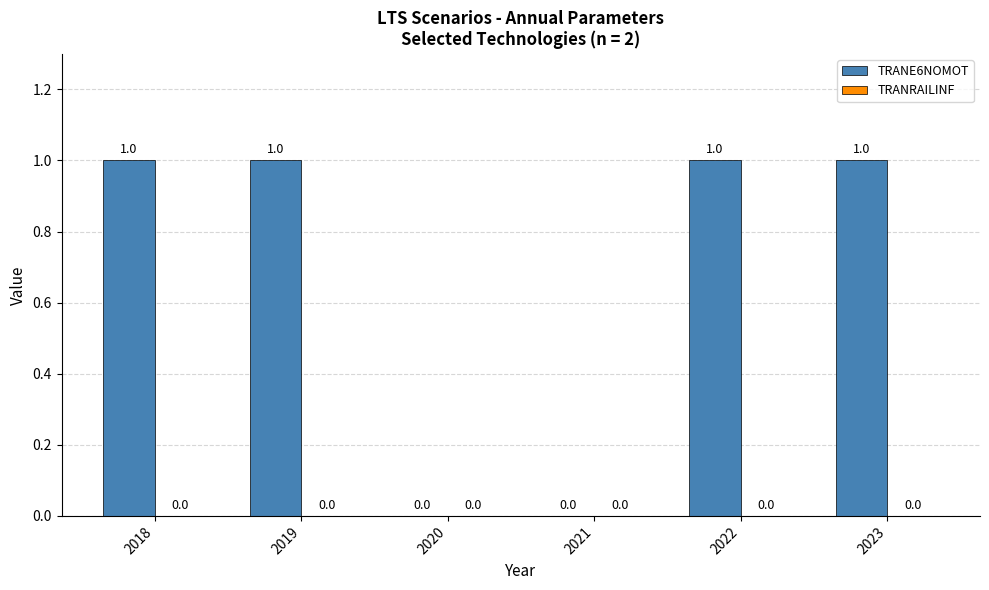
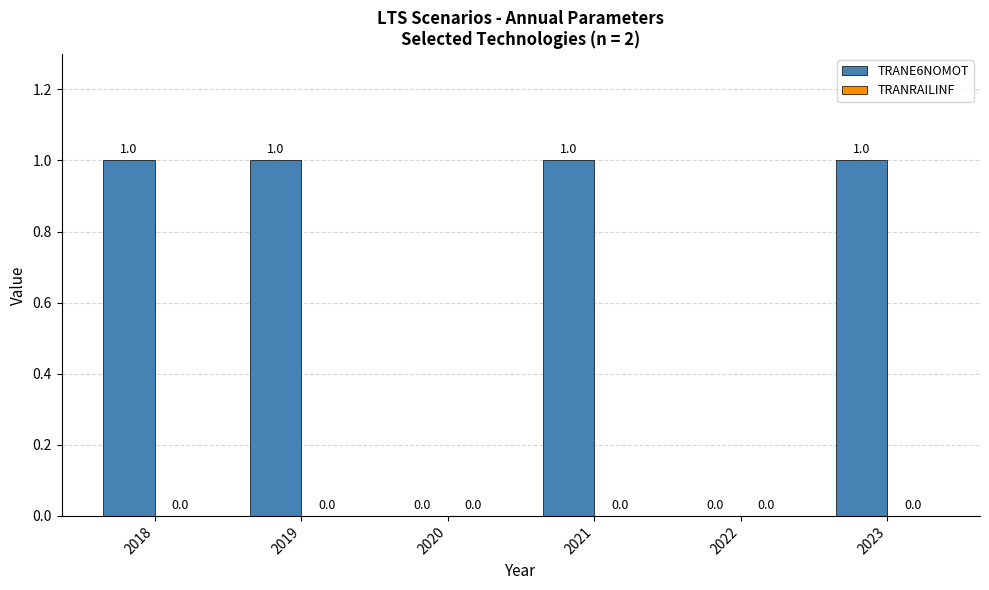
TRANE6NOMOT, 2021: 0.0 -> 1.0
TRANE6NOMOT, 2022: 1.0 -> 0.0
